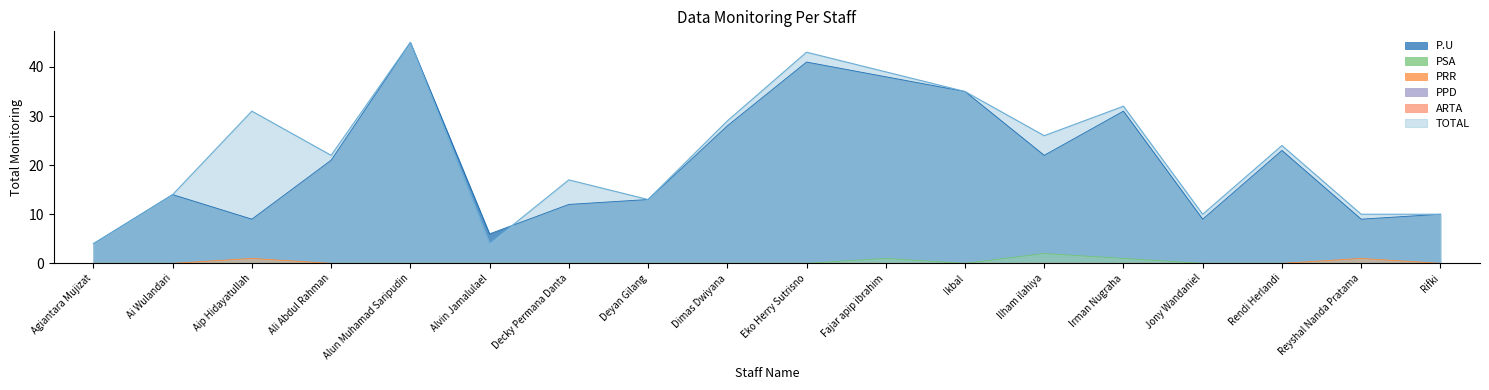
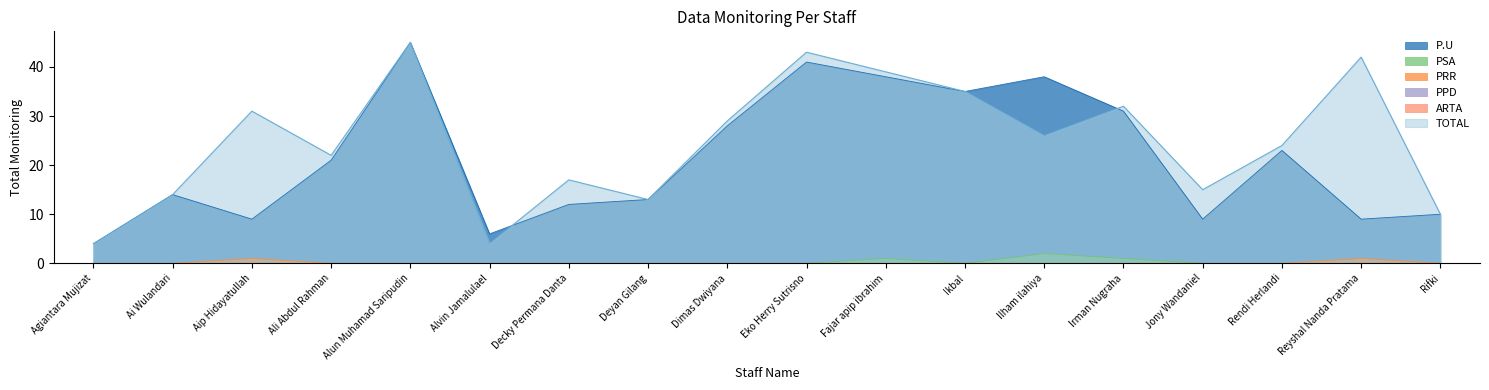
P.U, Ilham ilahiya: 22 -> 38
TOTAL, Jony Wandaniel: 10 -> 15
TOTAL, Reyshal Nanda Pratama: 10 -> 42
